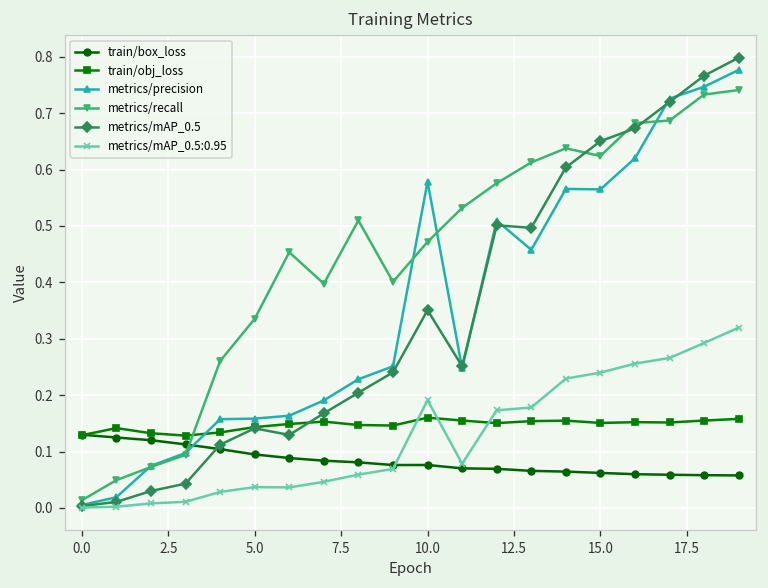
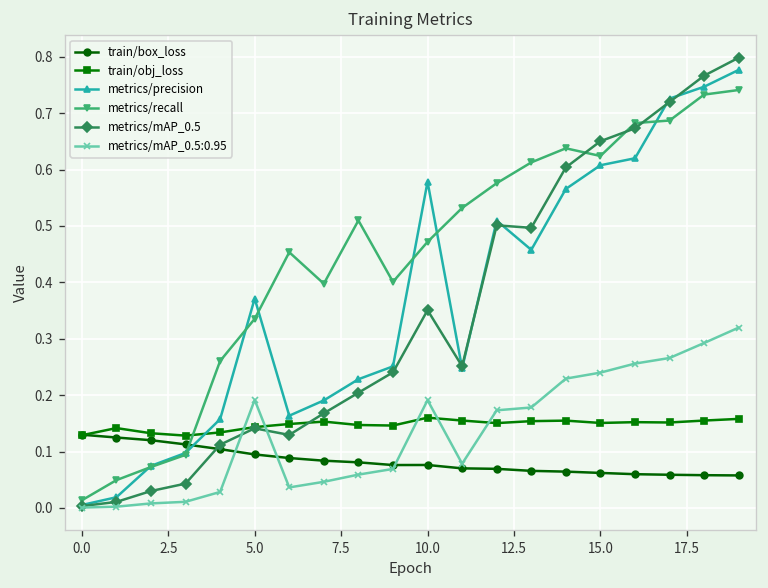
metrics/precision, 5.0: 0.16 -> 0.37
metrics/mAP_0.5:0.95, 5.0: 0.04 -> 0.19
metrics/precision, 15.0: 0.56 -> 0.61
